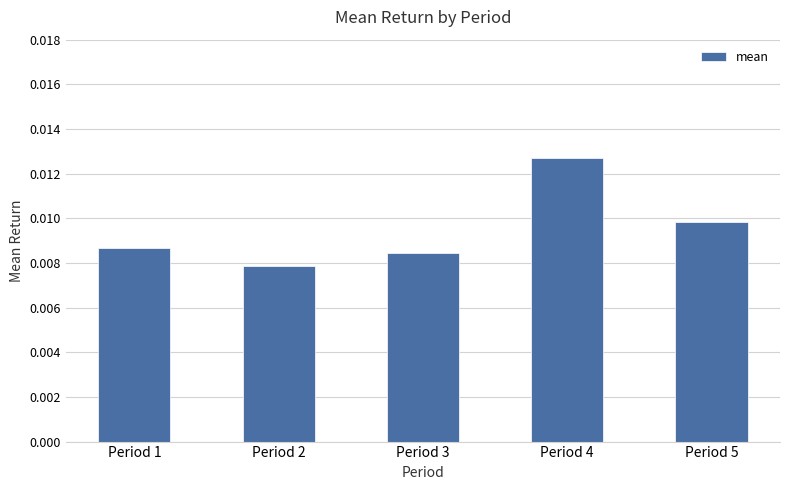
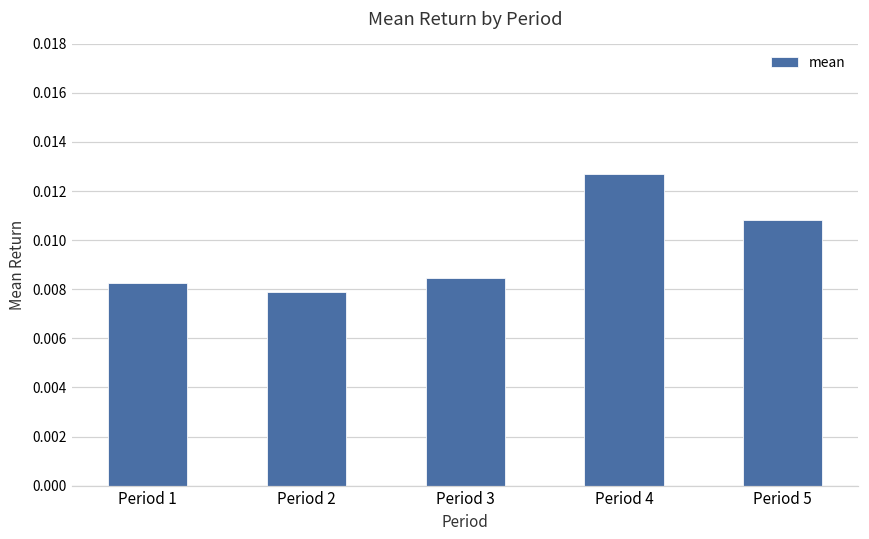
Period 1: 0.0087 -> 0.0082
Period 5: 0.0098 -> 0.0108
